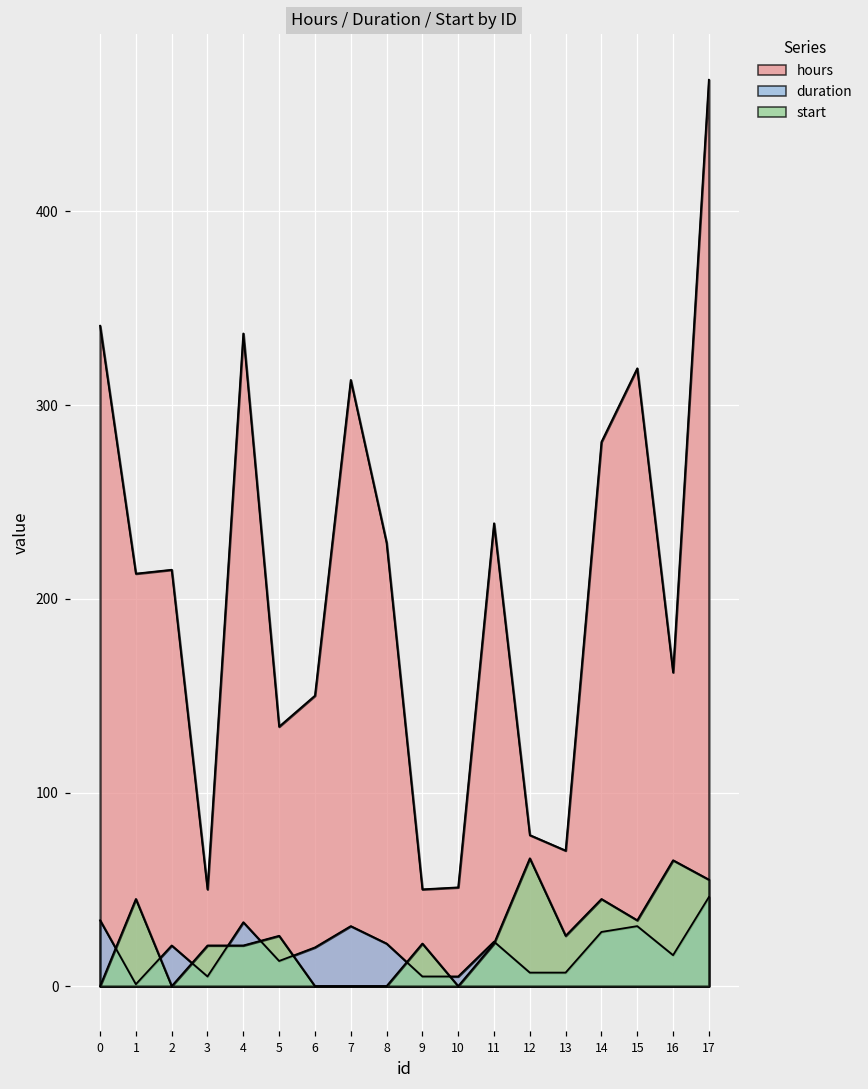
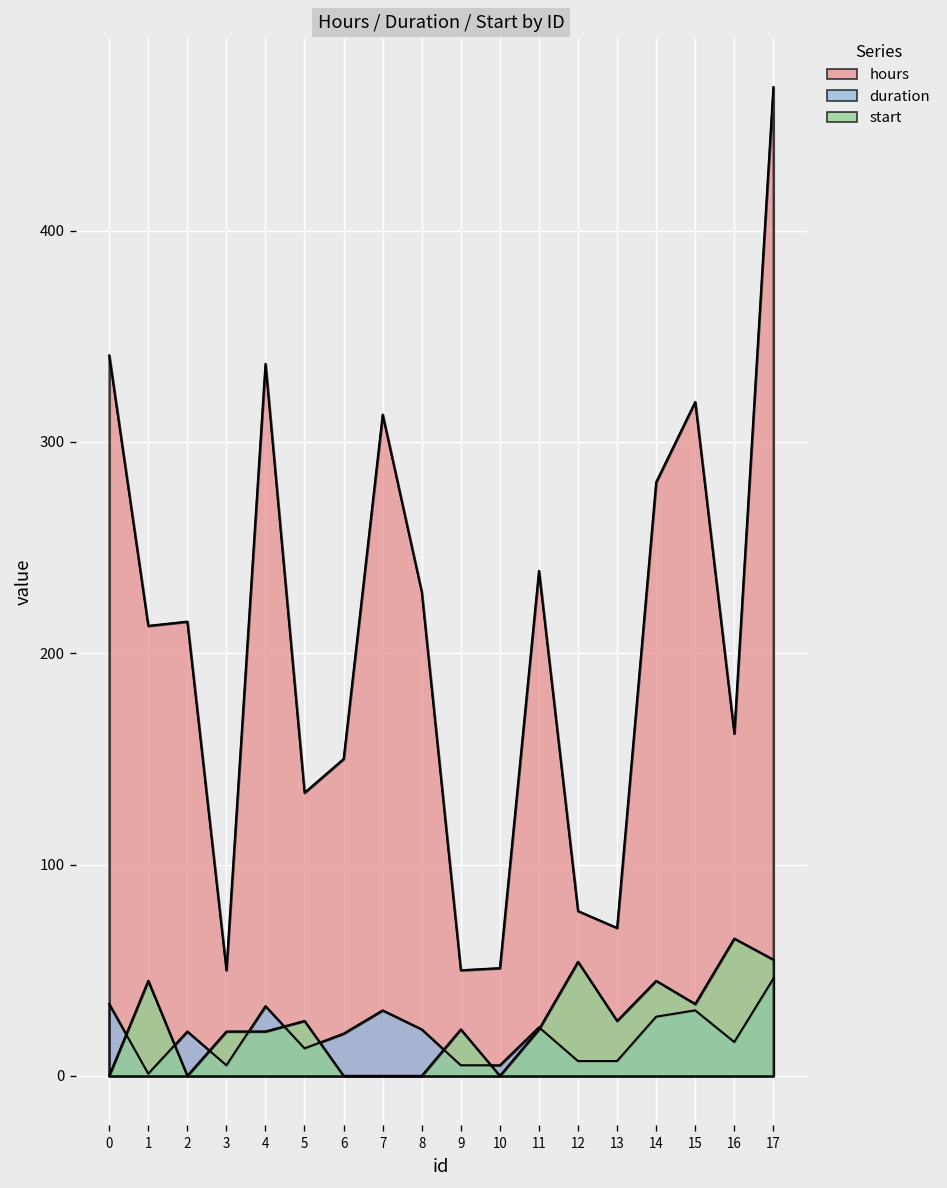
start, 12: 66 -> 54
